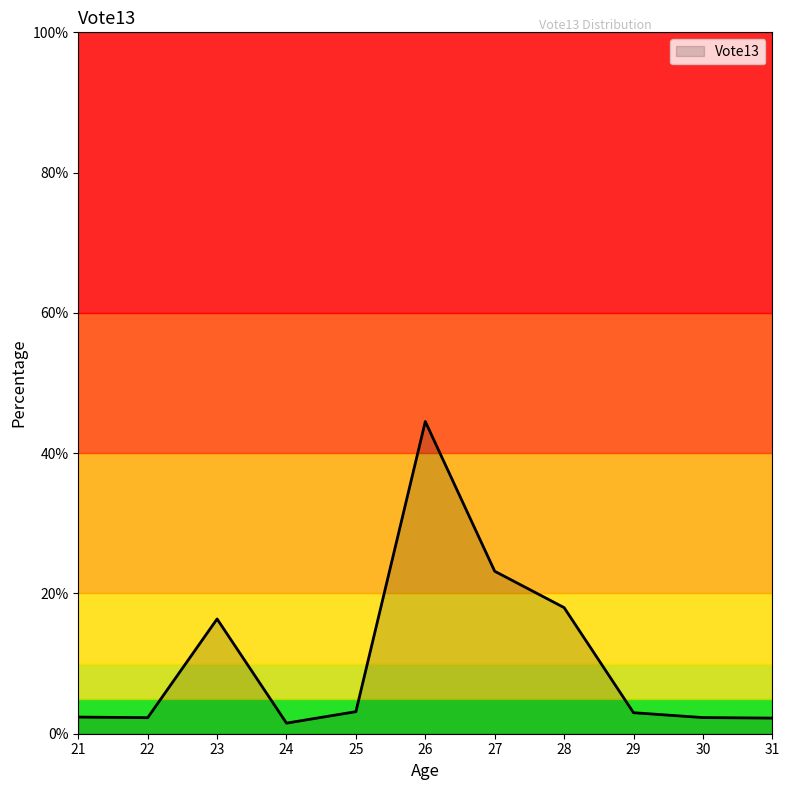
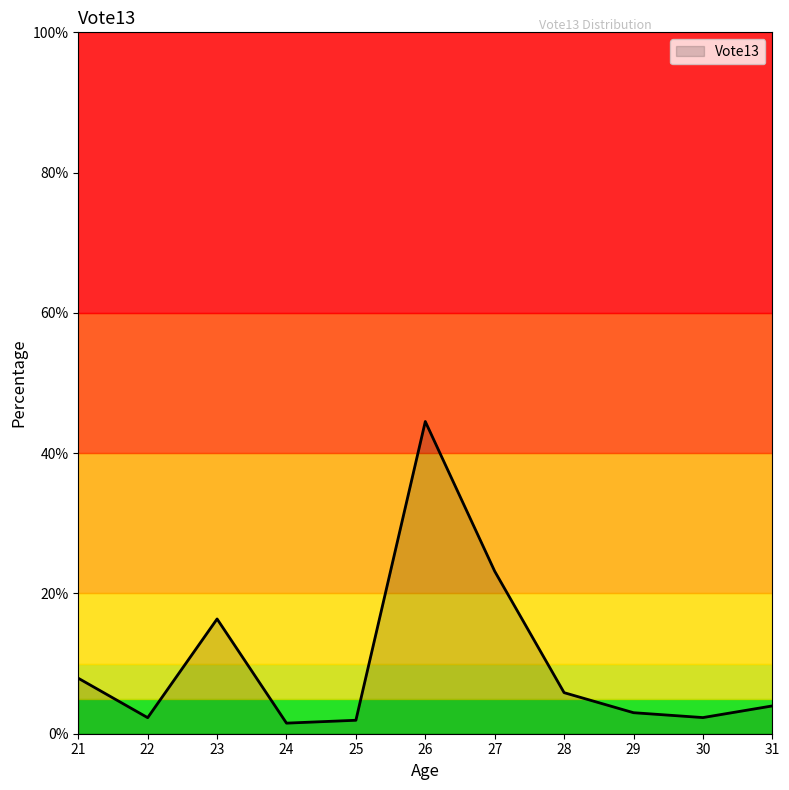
21: 2% -> 8%
25: 3% -> 2%
28: 18% -> 6%
31: 2% -> 4%
